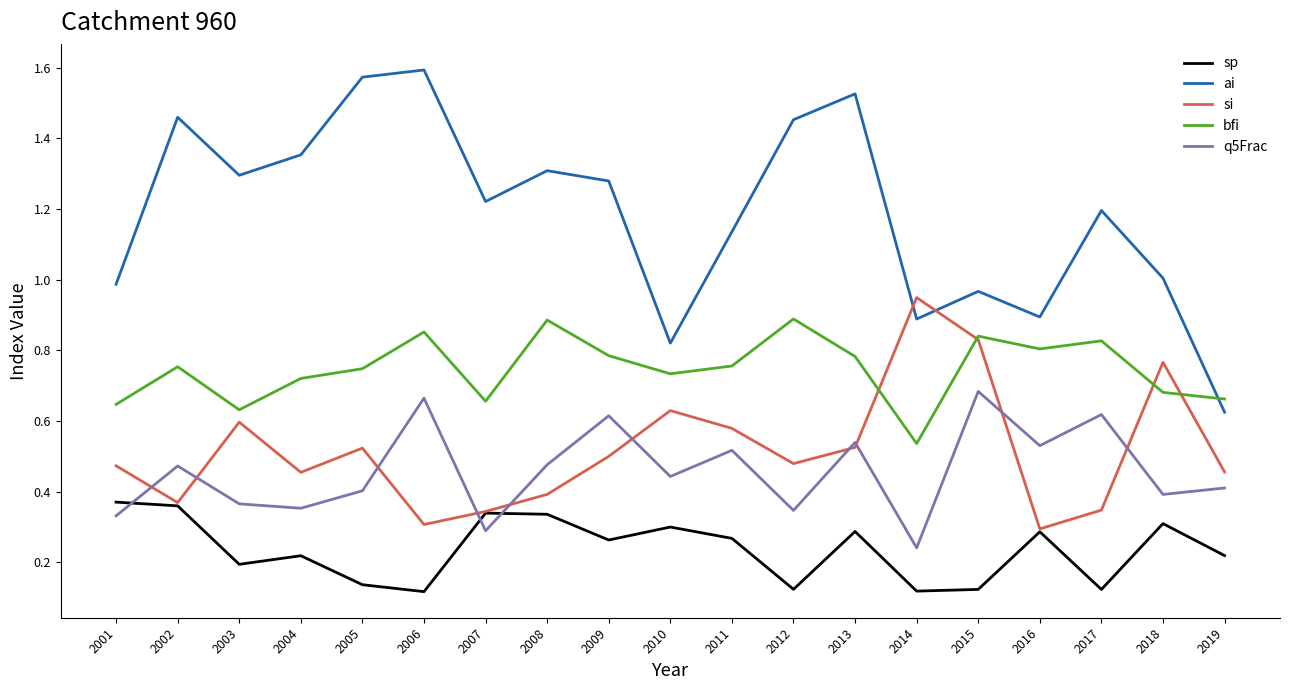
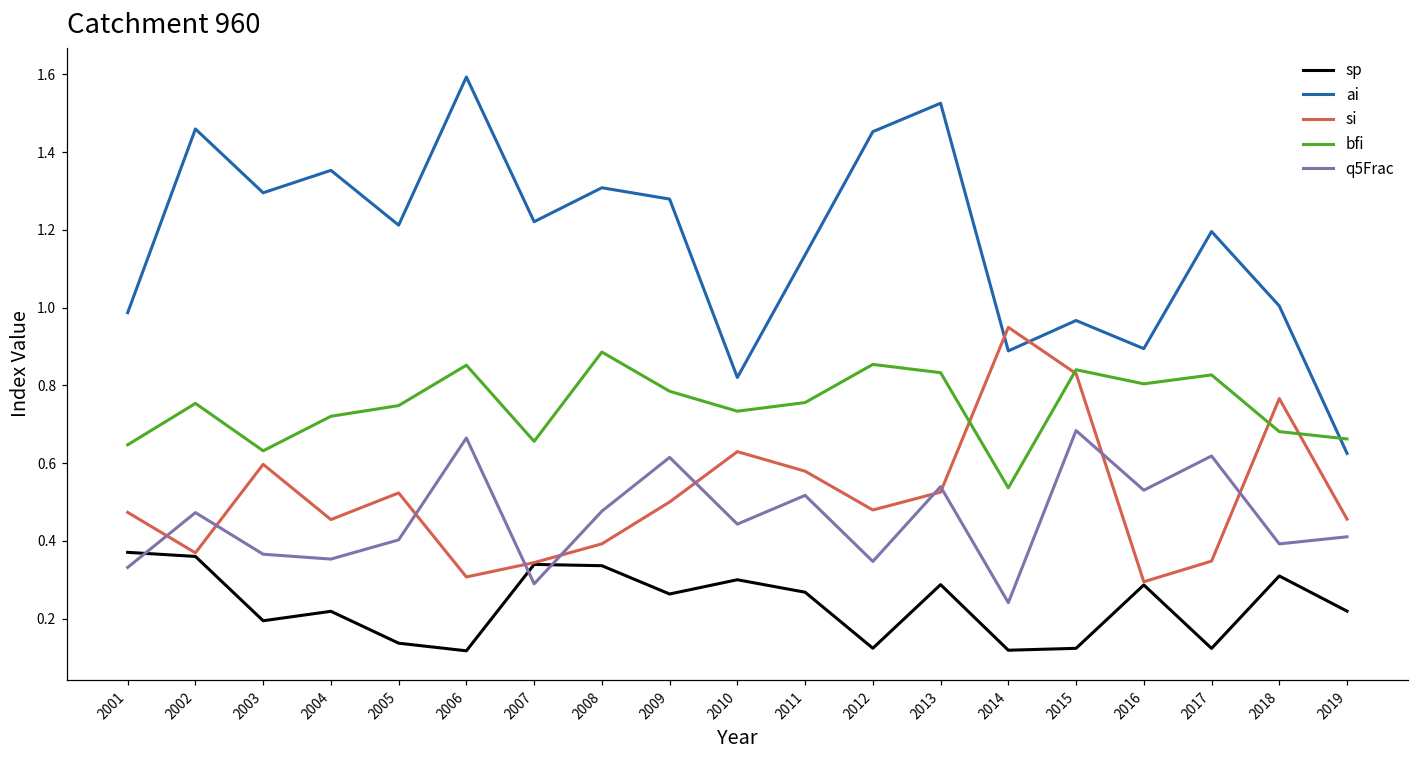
ai, 2005: 1.57 -> 1.21
bfi, 2012: 0.89 -> 0.85
bfi, 2013: 0.78 -> 0.83
